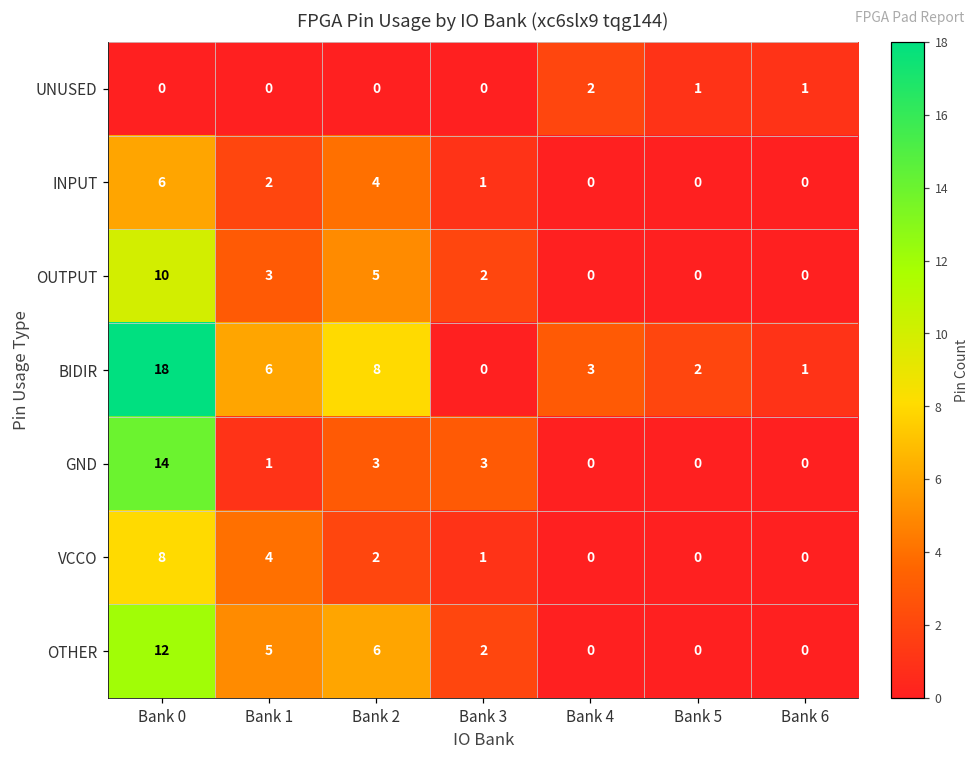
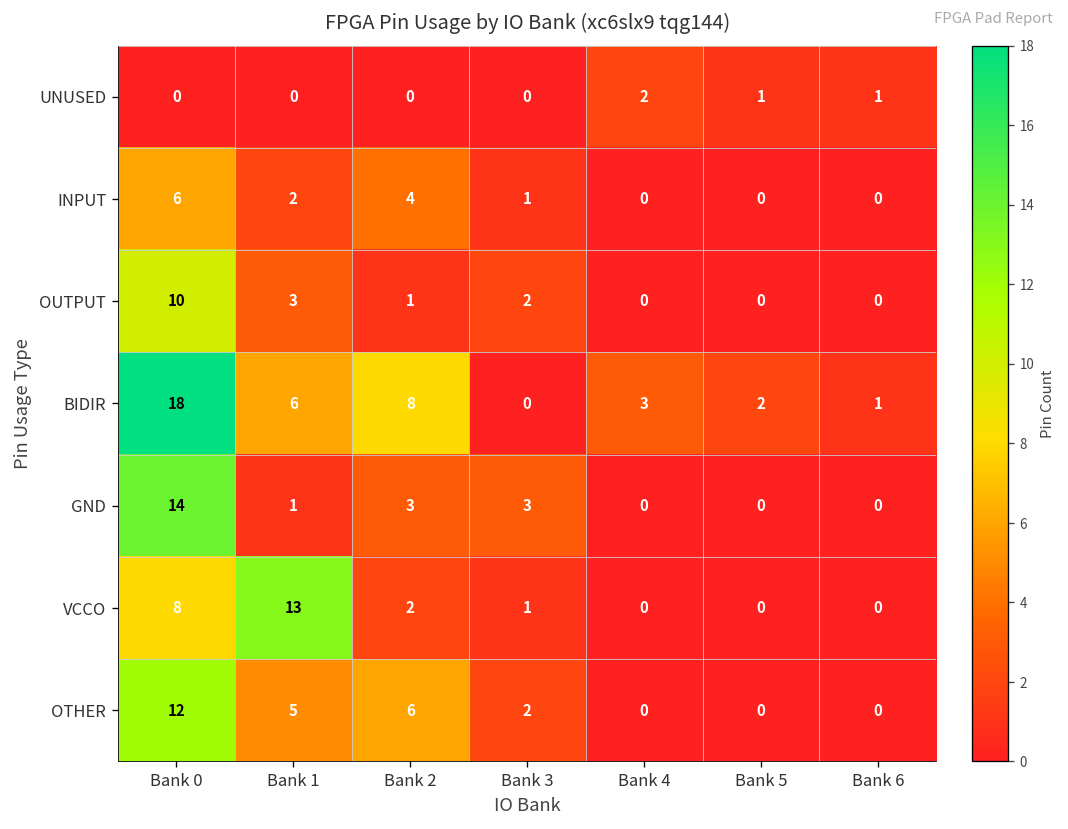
OUTPUT, Bank 2: 5 -> 1
VCCO, Bank 1: 4 -> 13
